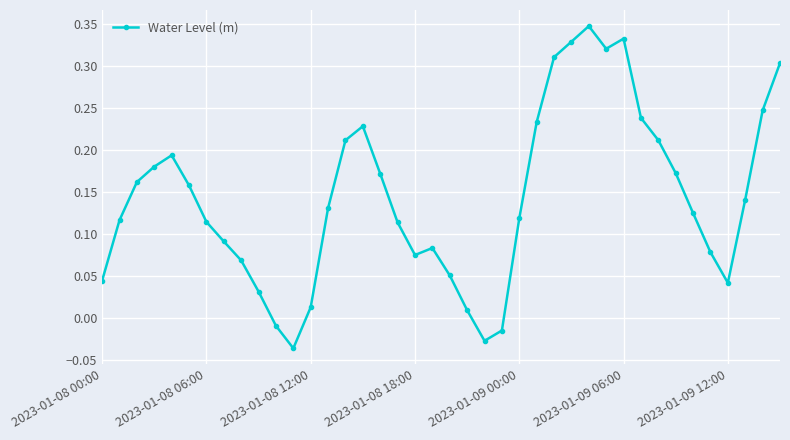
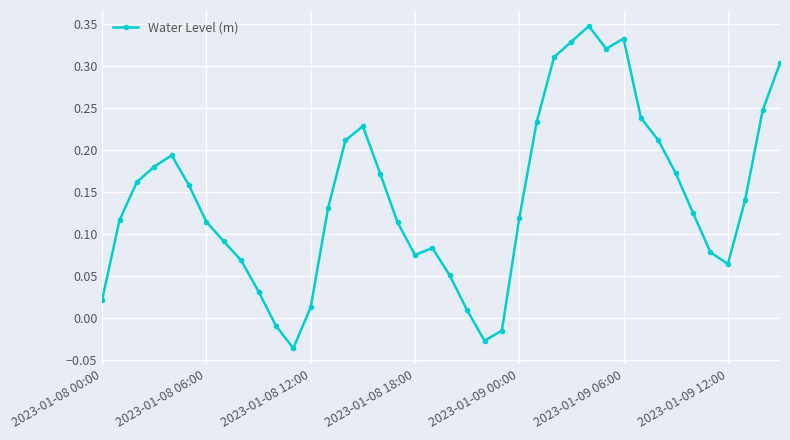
2023-01-08 00:00: 0.04 -> 0.02
2023-01-09 12:00: 0.04 -> 0.06
